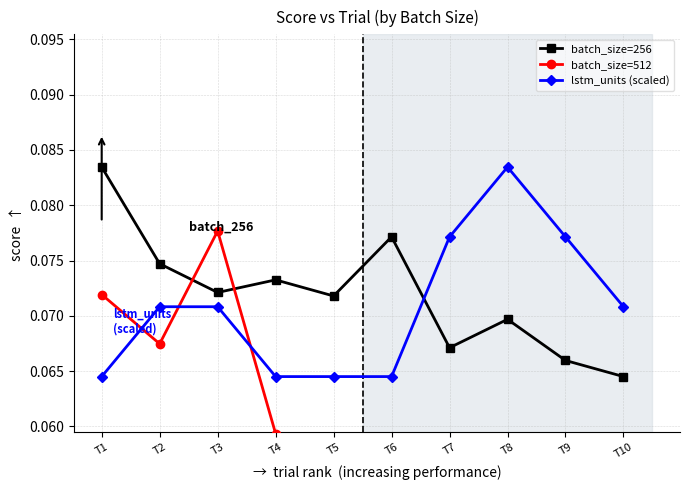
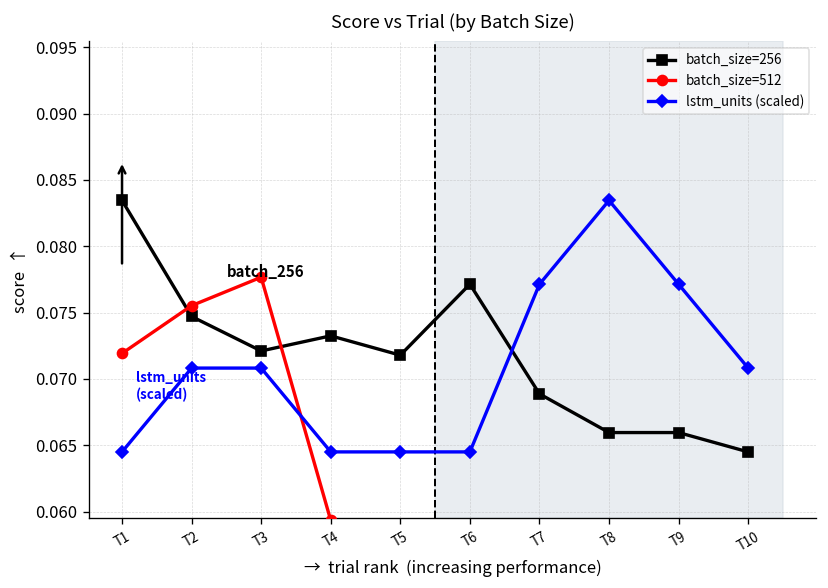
batch_size=512, T2: 0.0675 -> 0.0755
batch_size=256, T7: 0.0671 -> 0.0689
batch_size=256, T8: 0.0697 -> 0.0660
